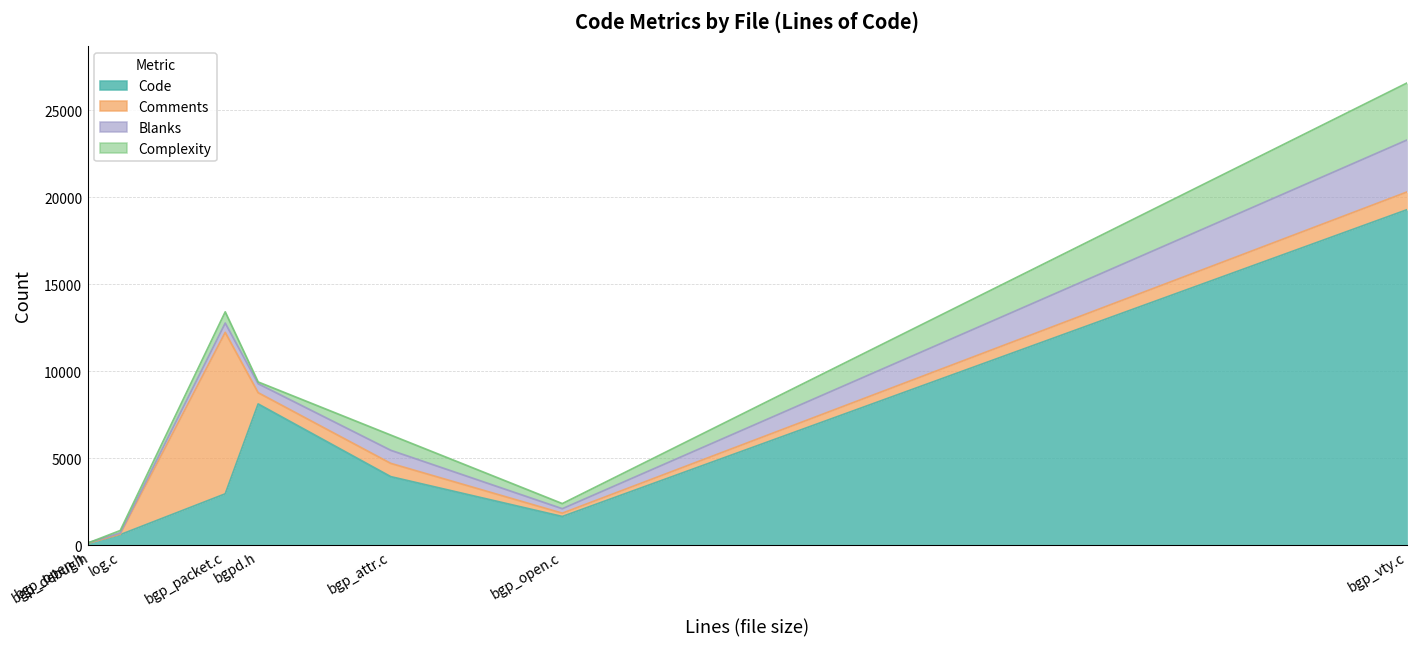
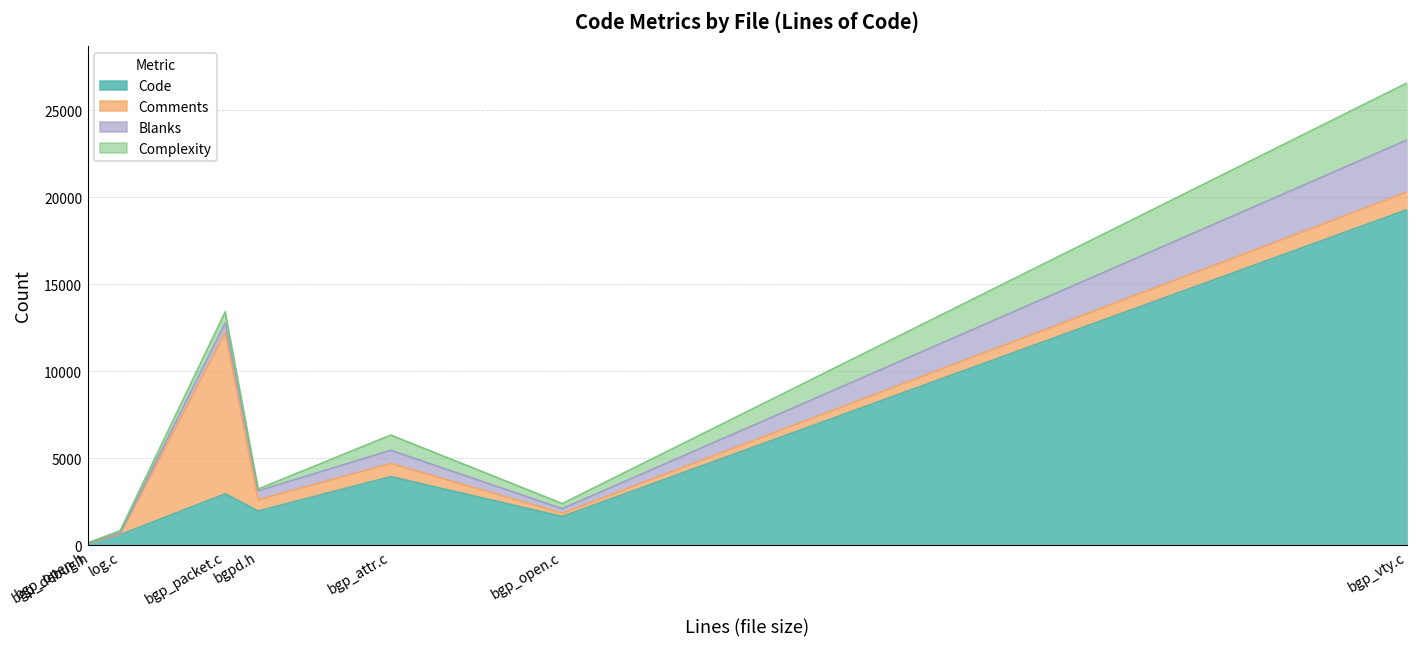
Code, bgpd.h: 8100 -> 2000
